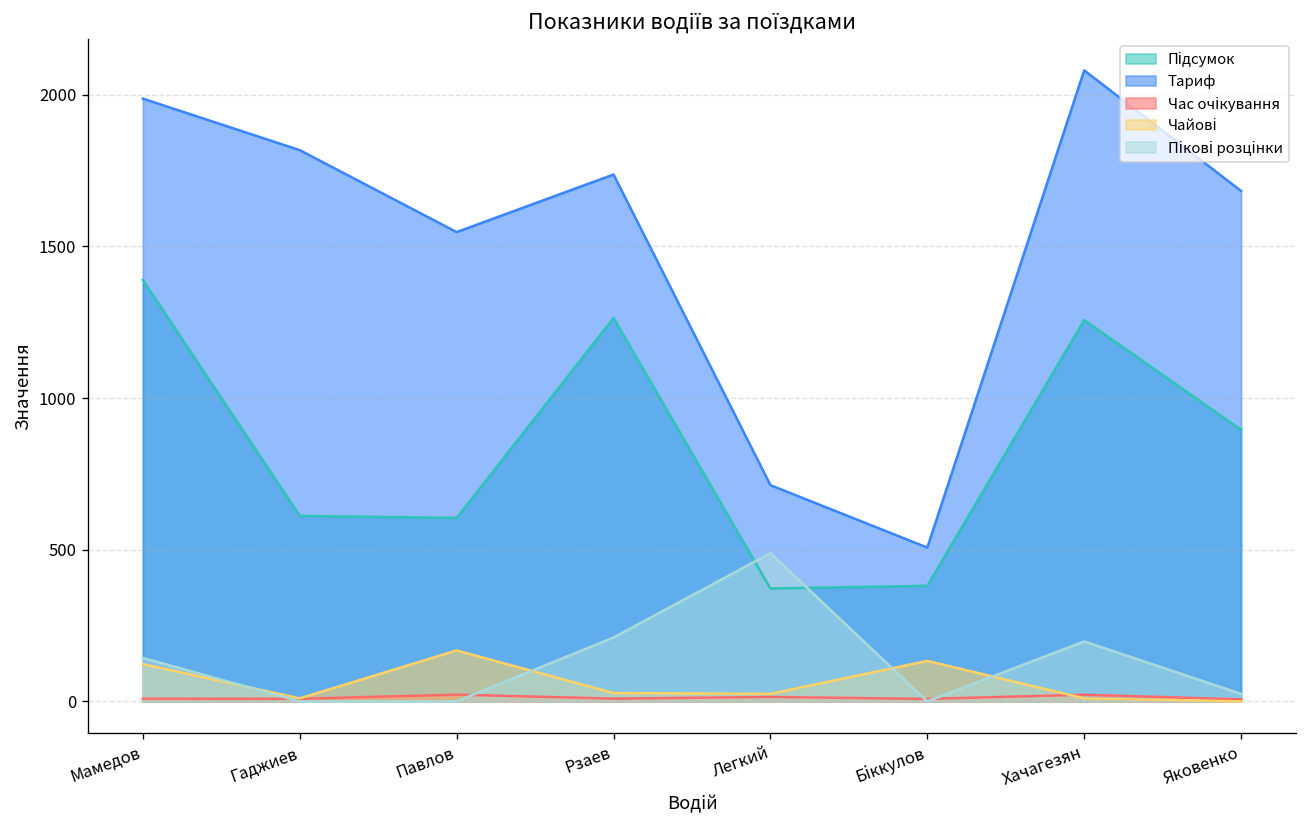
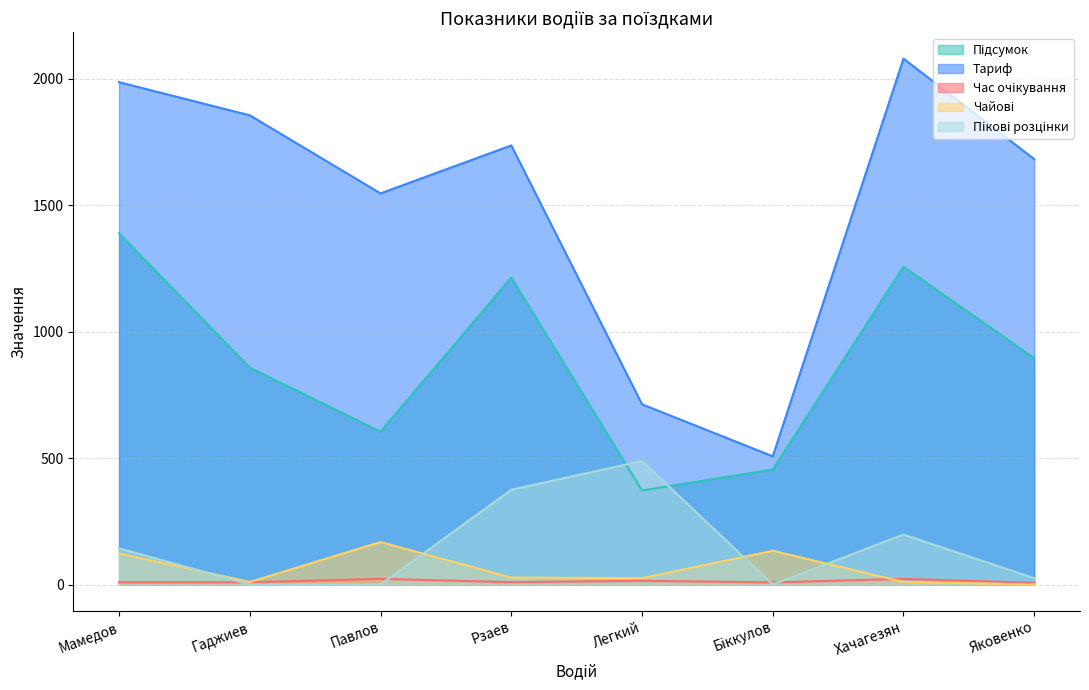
Підсумок, Гаджиев: 610 -> 860
Тариф, Гаджиев: 1820 -> 1860
Підсумок, Рзаев: 1260 -> 1210
Пікові розцінки, Рзаев: 210 -> 370
Підсумок, Біккулов: 380 -> 450
